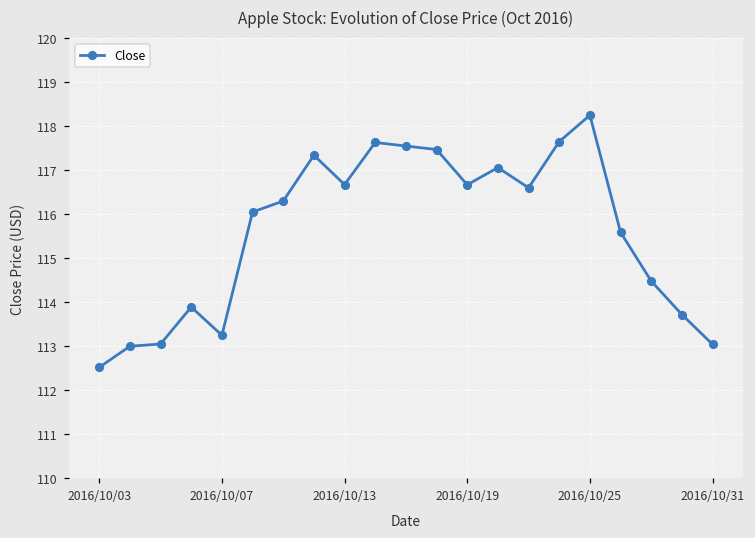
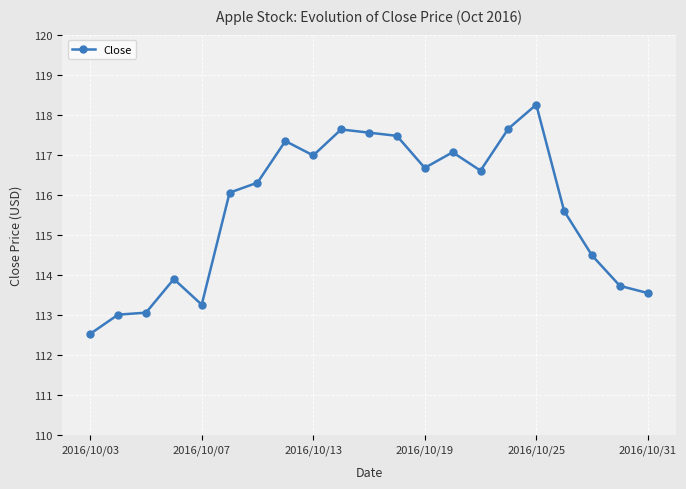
2016/10/13: 116.7 -> 117.0
2016/10/31: 113.0 -> 113.5
